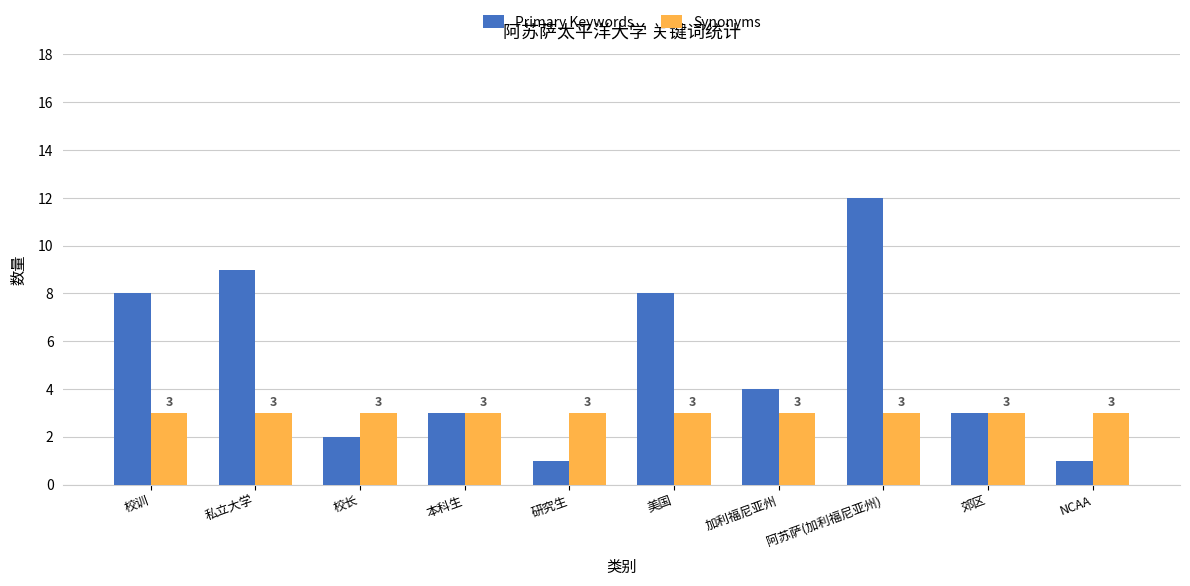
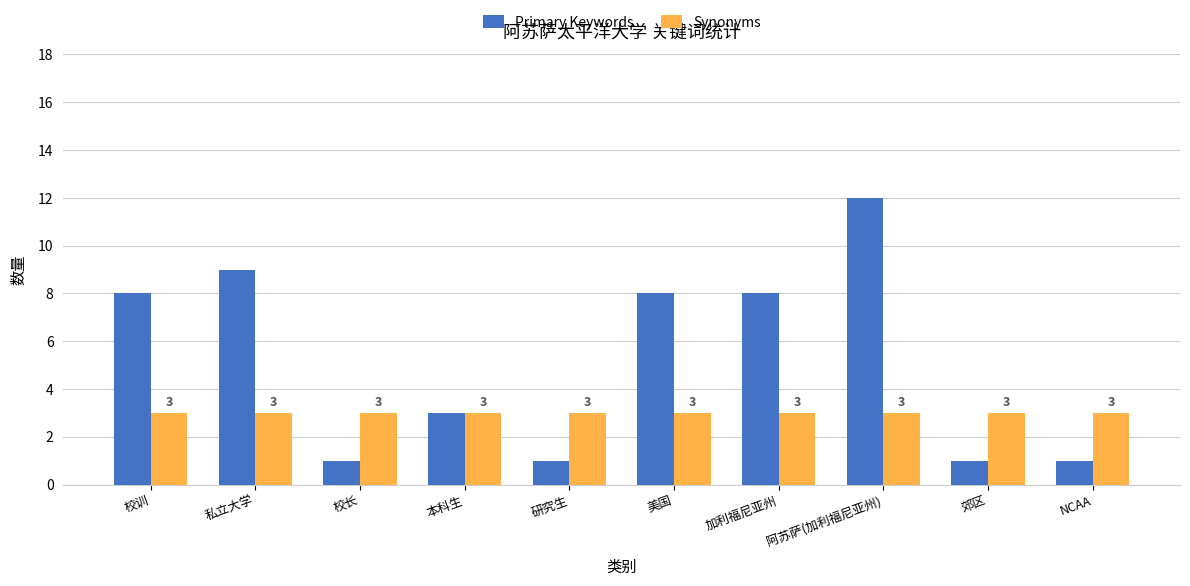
Primary Keywords, 校长: 2 -> 1
Primary Keywords, 加利福尼亚州: 4 -> 8
Primary Keywords, 郊区: 3 -> 1
